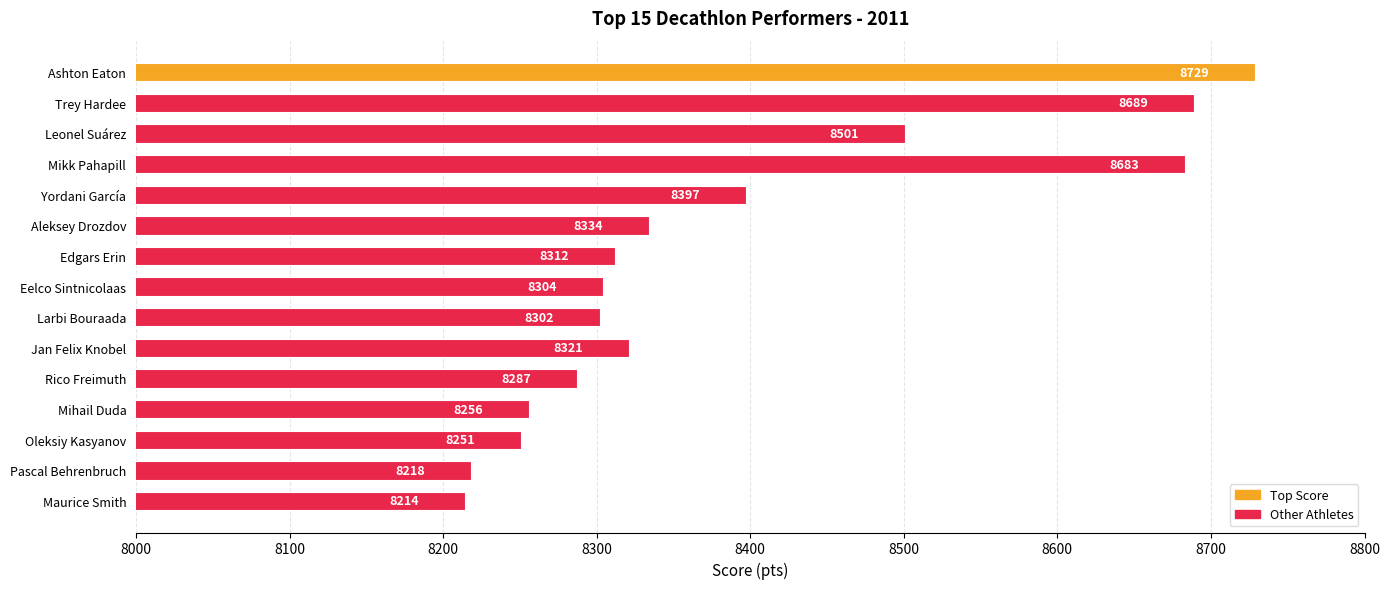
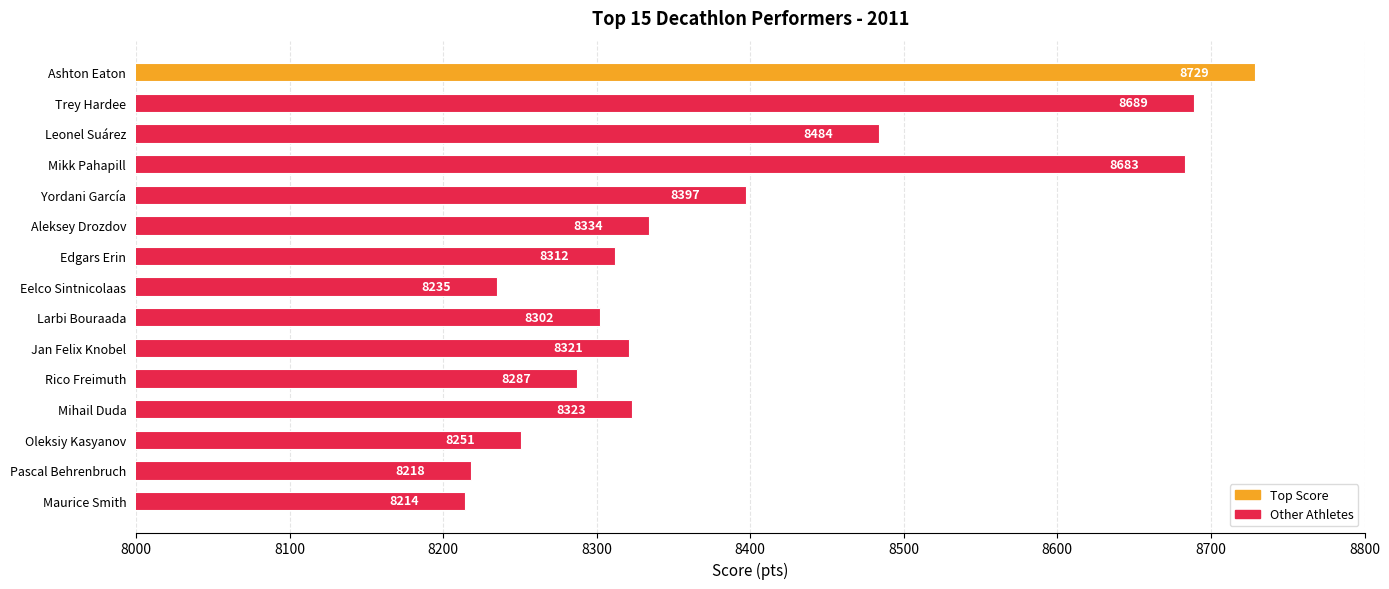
Leonel Suárez: 8501 -> 8484
Eelco Sintnicolaas: 8304 -> 8235
Mihail Duda: 8256 -> 8323
